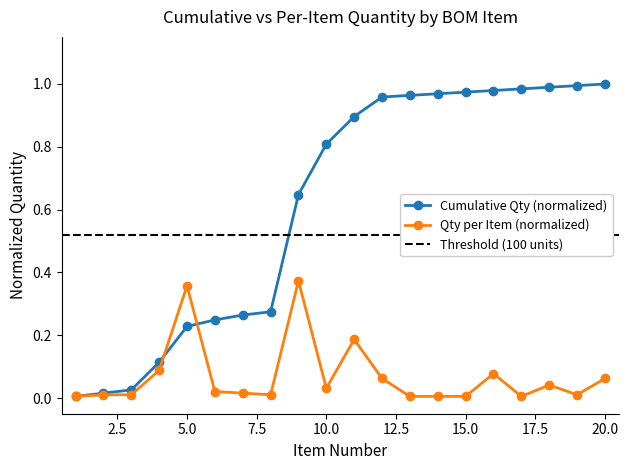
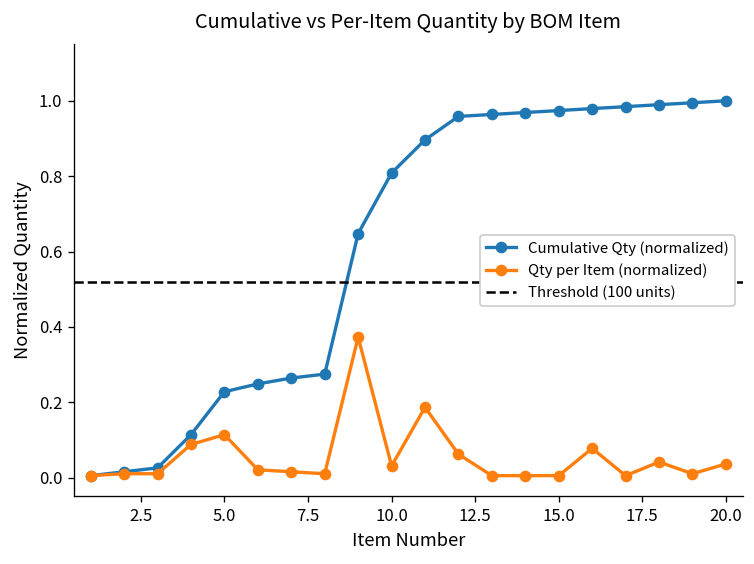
Qty per Item (normalized), 5.0: 0.36 -> 0.11
Qty per Item (normalized), 20.0: 0.06 -> 0.04
